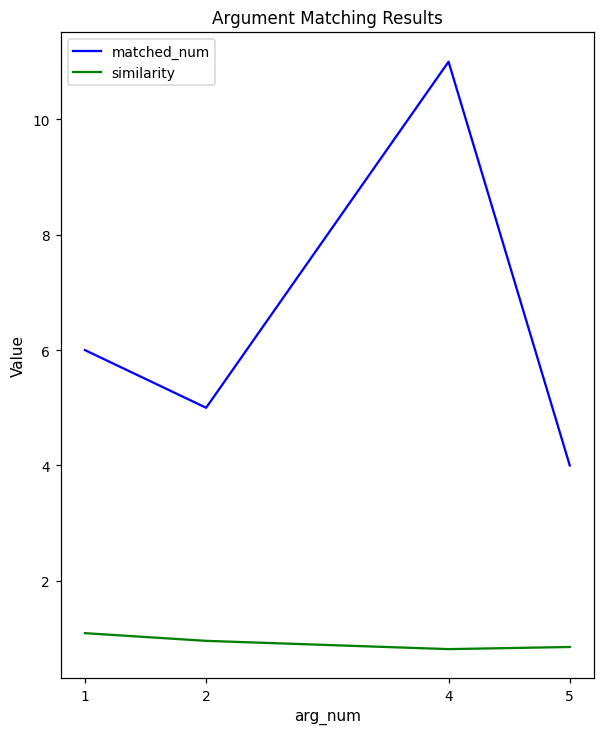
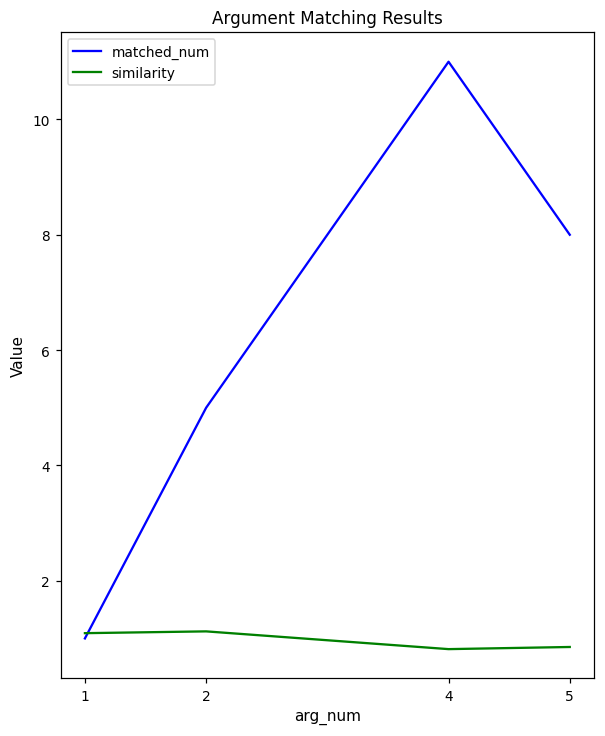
matched_num, 1: 6 -> 1
similarity, 2: 1.0 -> 1.1
matched_num, 5: 4 -> 8
